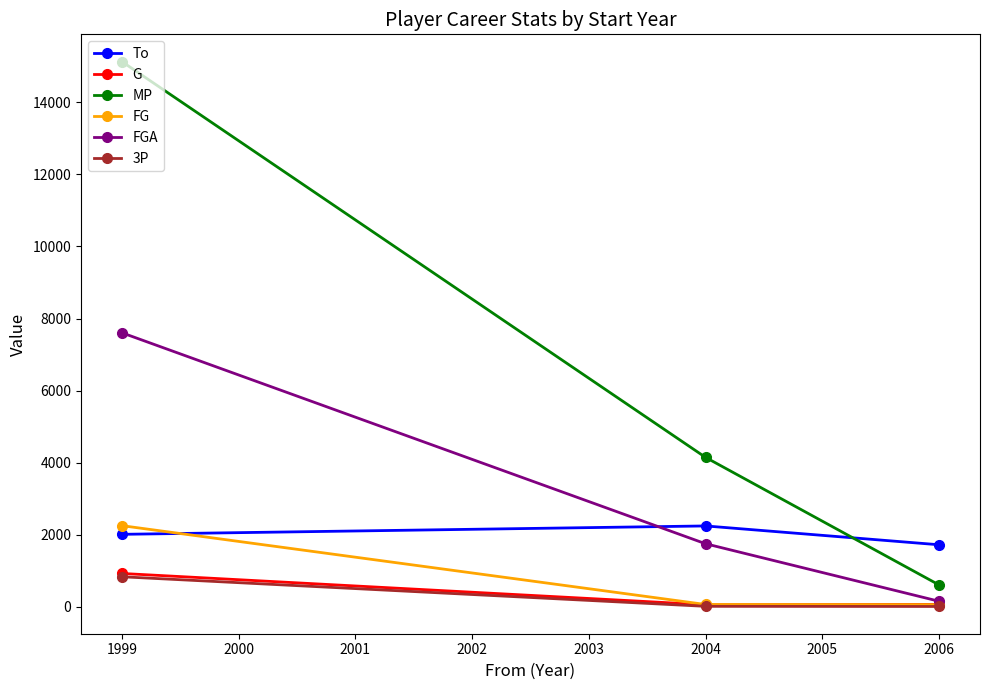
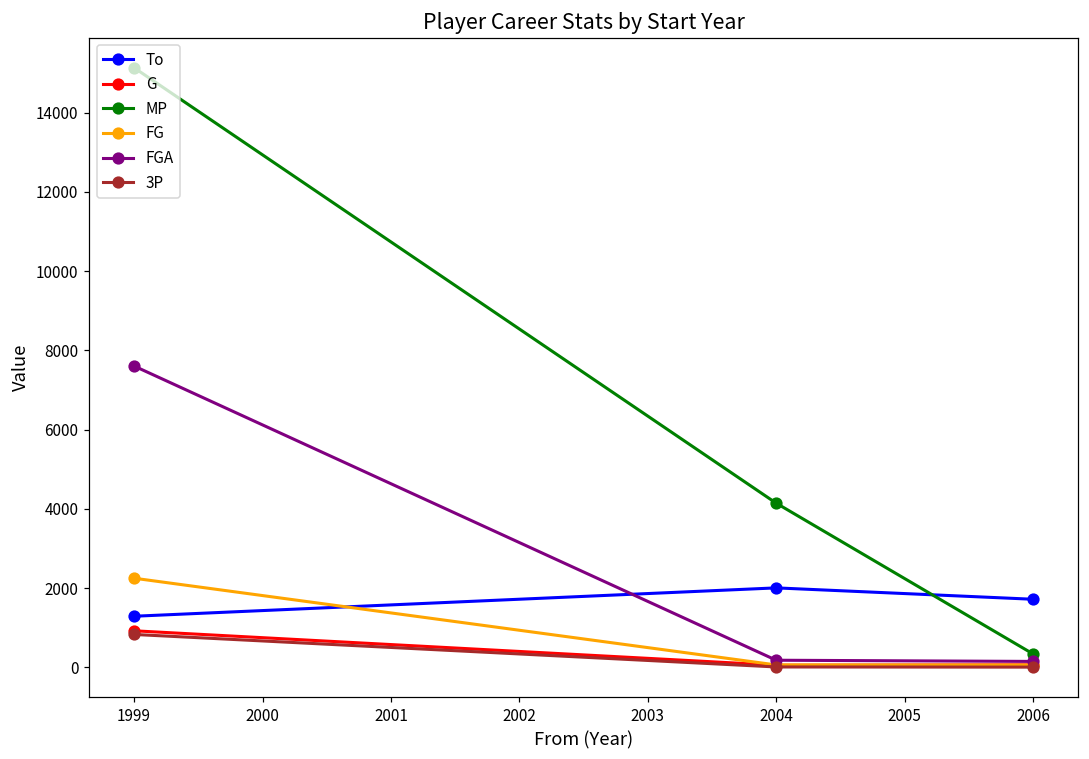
To, 1999: 2000 -> 1300
To, 2004: 2200 -> 2000
FGA, 2004: 1700 -> 200
MP, 2006: 600 -> 300
